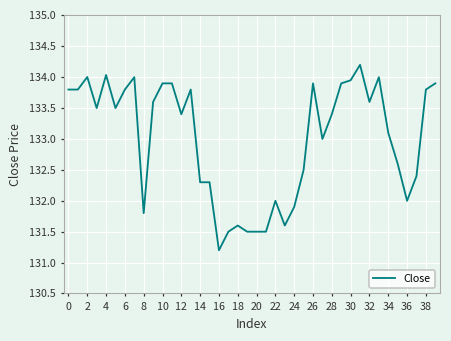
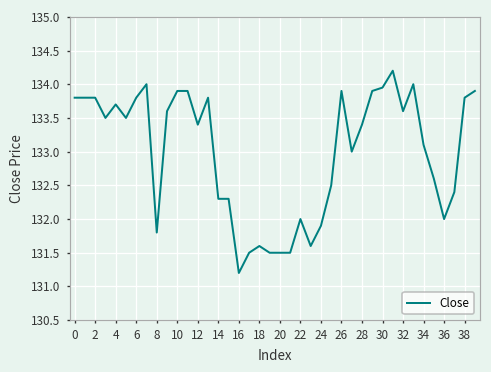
2: 134.0 -> 133.8
4: 134.0 -> 133.7
